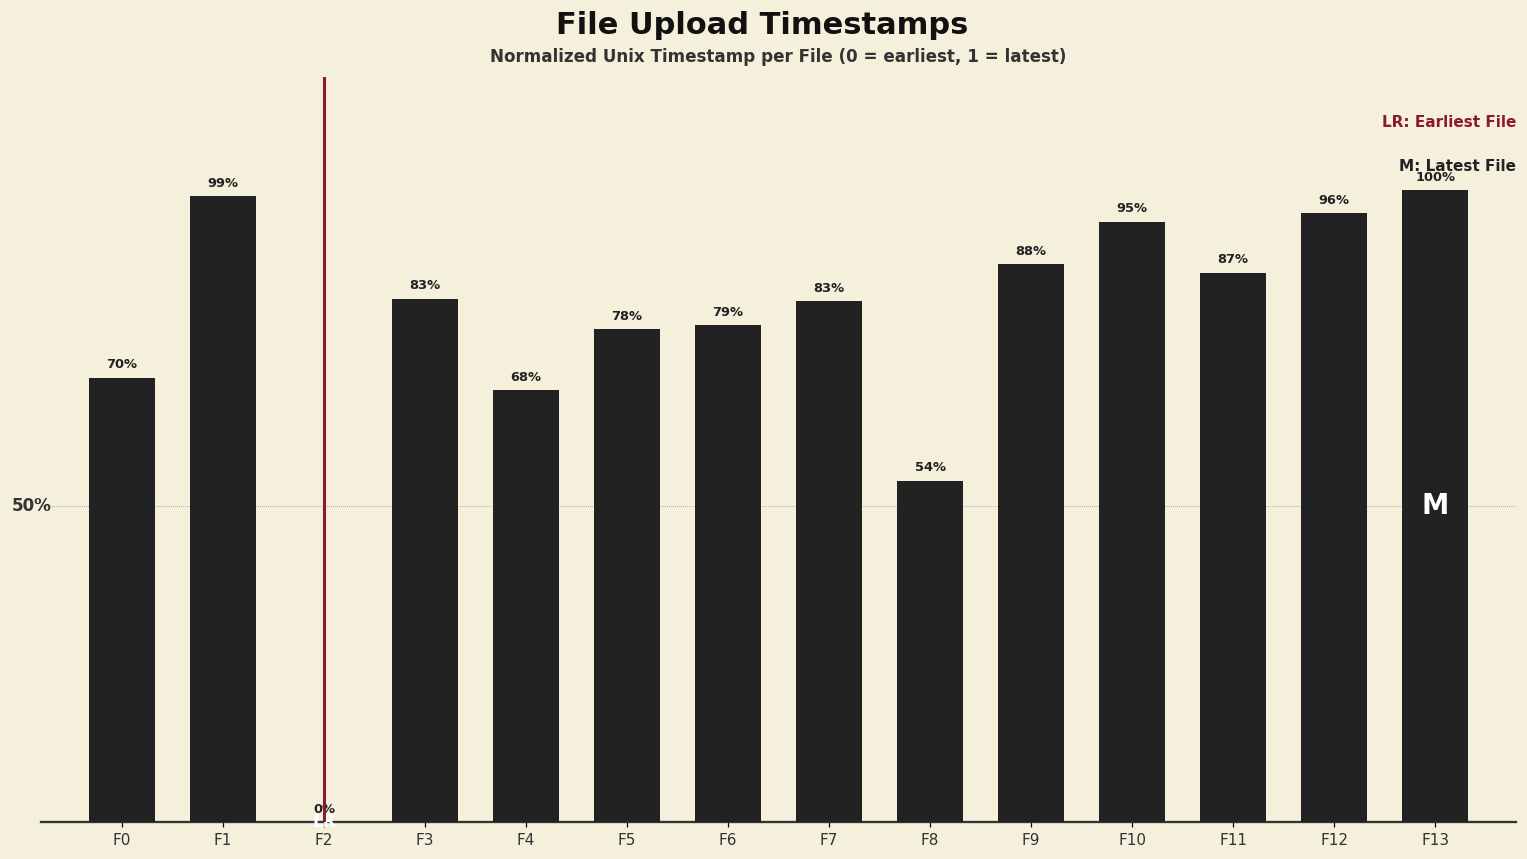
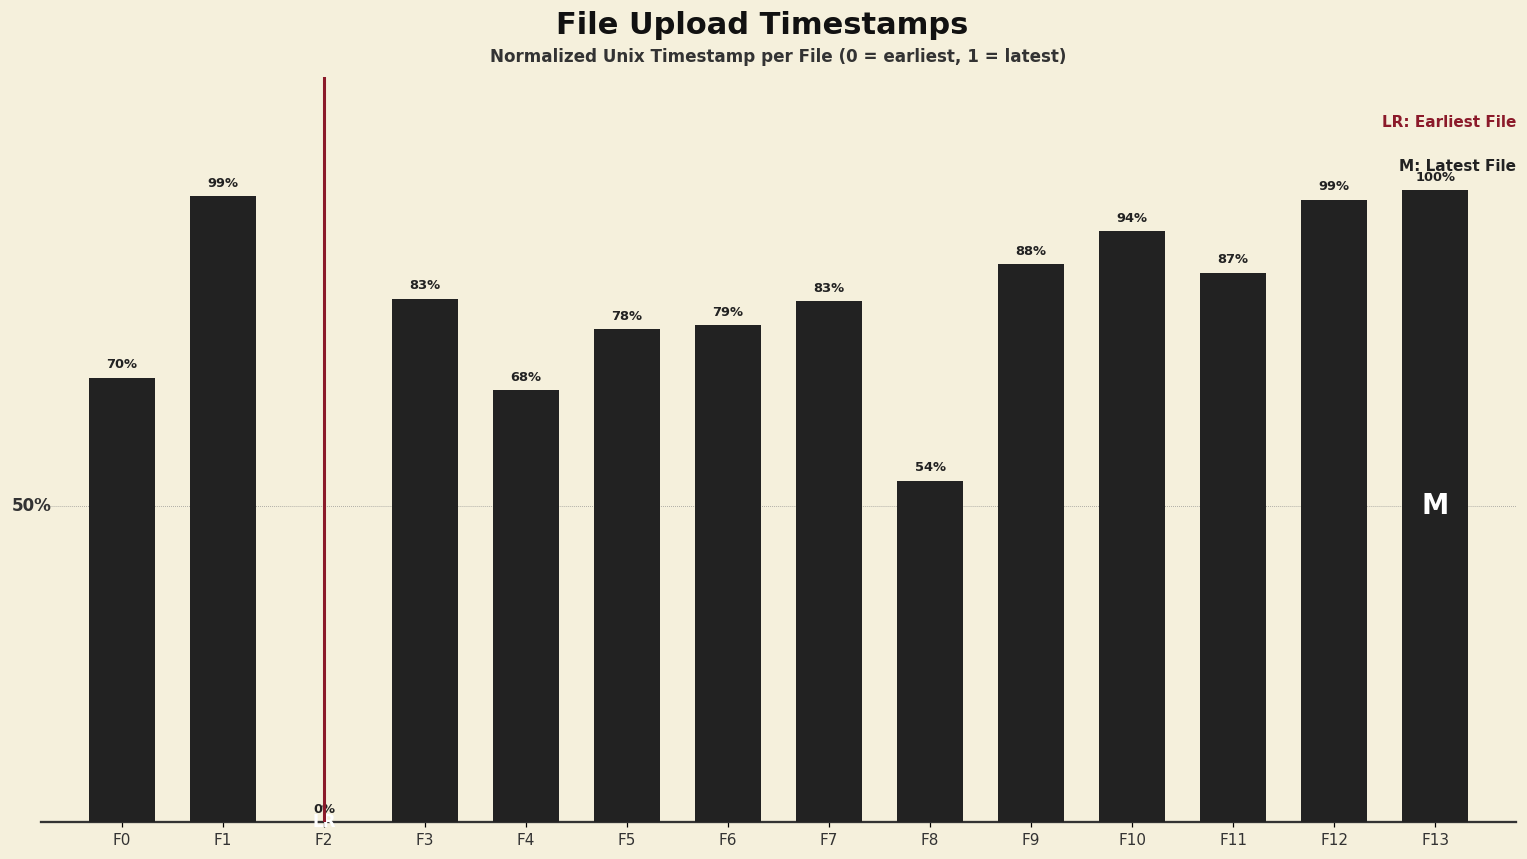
F10: 95% -> 94%
F12: 96% -> 99%
